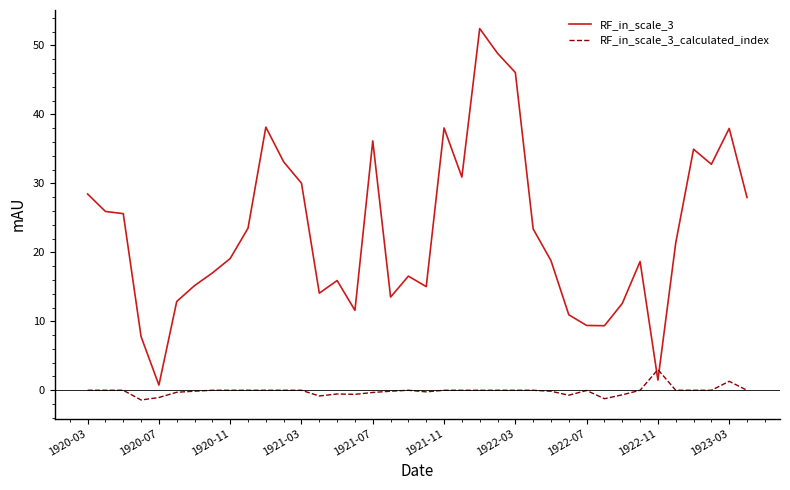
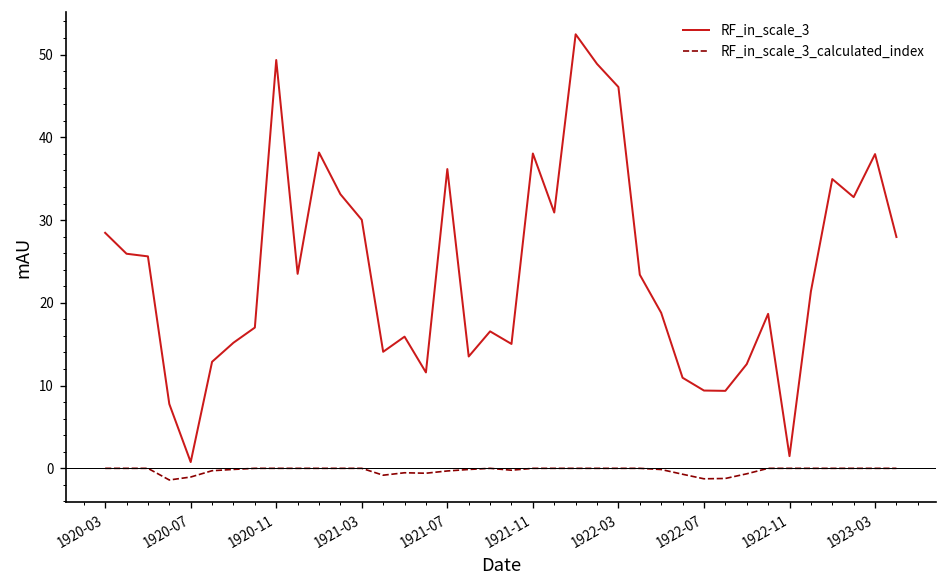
RF_in_scale_3, 1920-11: 19 -> 49
RF_in_scale_3_calculated_index, 1922-07: 0 -> -1
RF_in_scale_3_calculated_index, 1922-11: 3 -> 0
RF_in_scale_3_calculated_index, 1923-03: 1 -> 0
